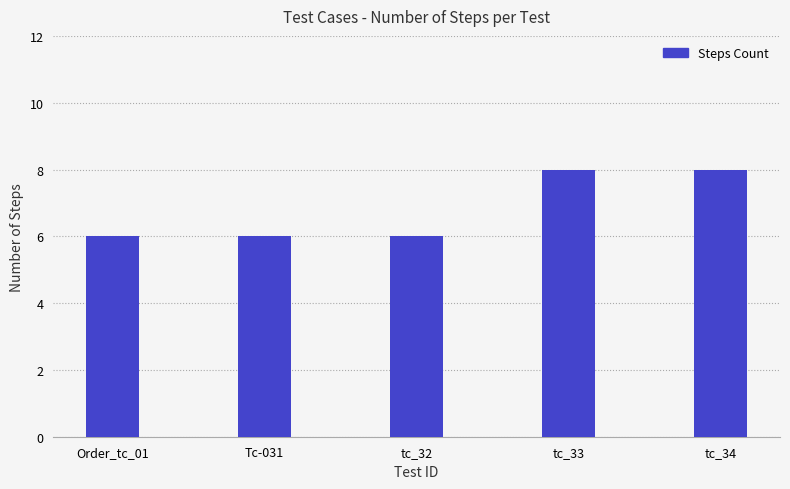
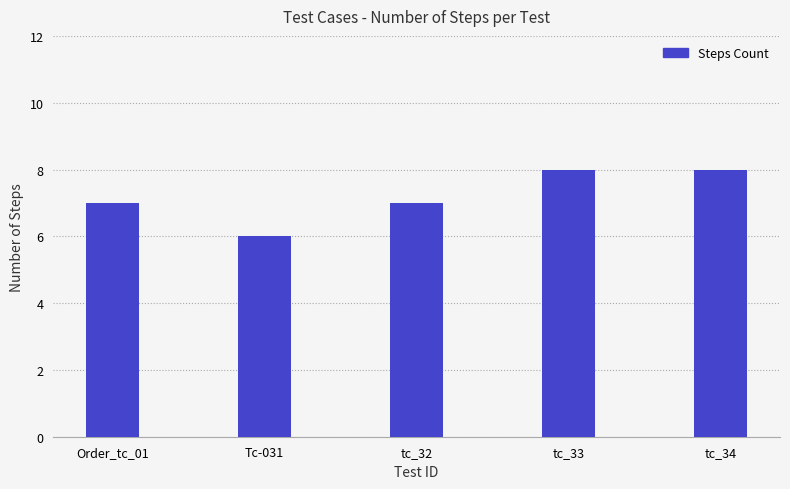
Order_tc_01: 6 -> 7
tc_32: 6 -> 7
